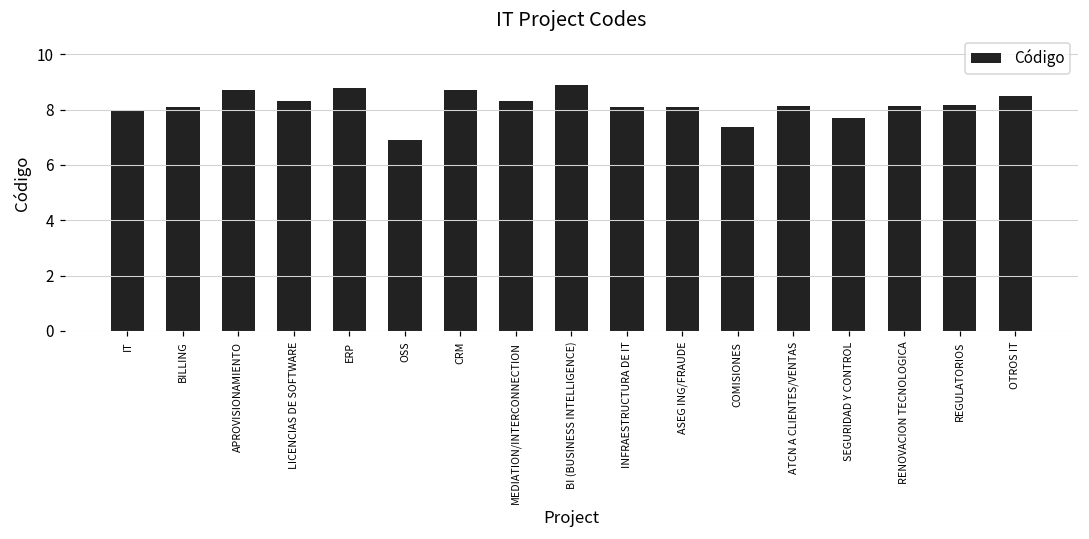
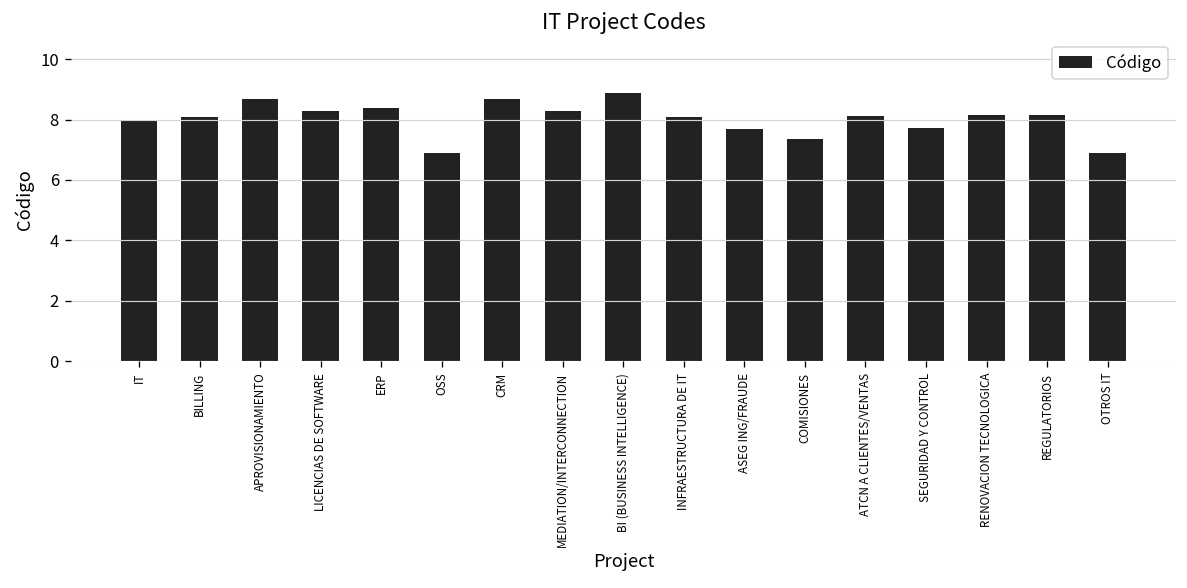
ERP: 8.8 -> 8.4
ASEG ING/FRAUDE: 8.1 -> 7.7
OTROS IT: 8.5 -> 6.9
